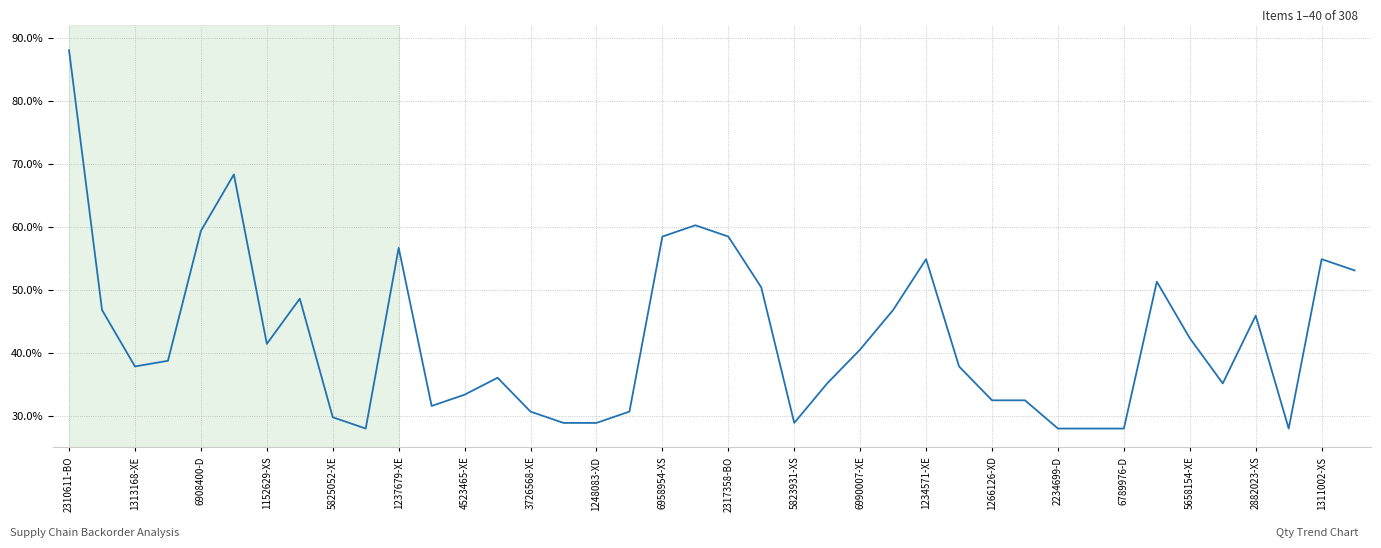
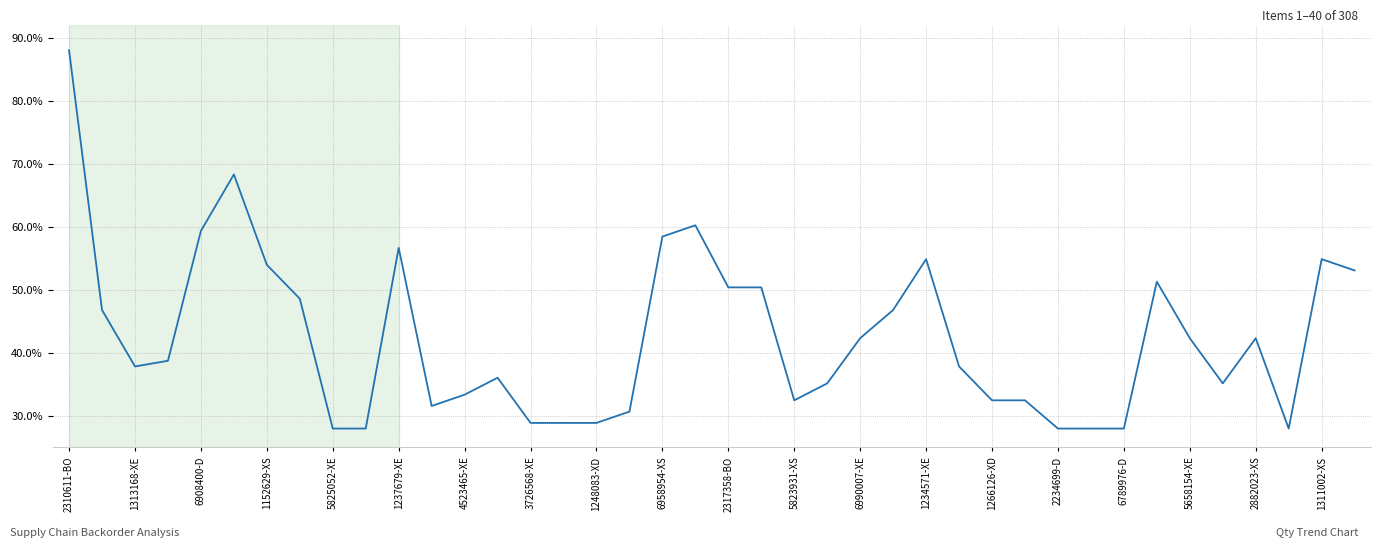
1152629-XS: 41% -> 54%
5825052-XE: 30% -> 28%
3726568-XE: 31% -> 29%
2317358-BO: 58% -> 50%
5823931-XS: 29% -> 32%
6990007-XE: 41% -> 42%
2882023-XS: 46% -> 42%
